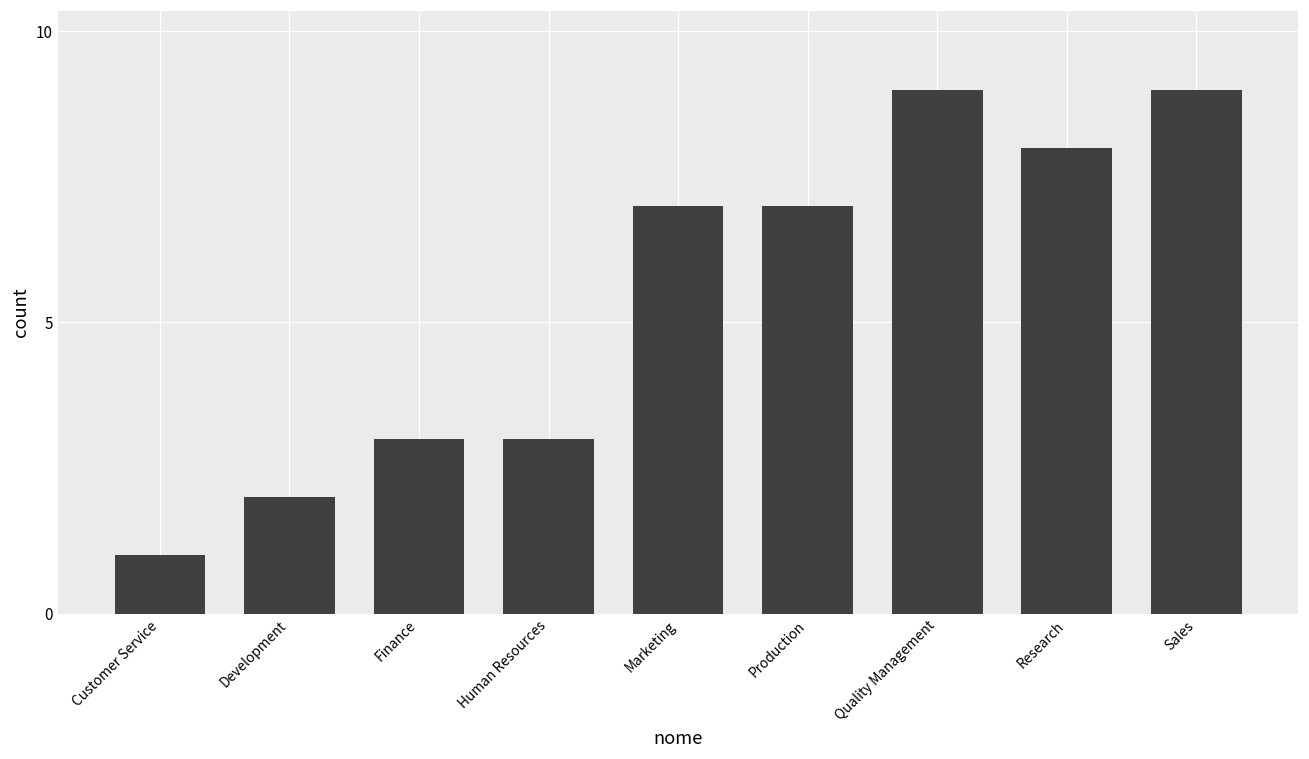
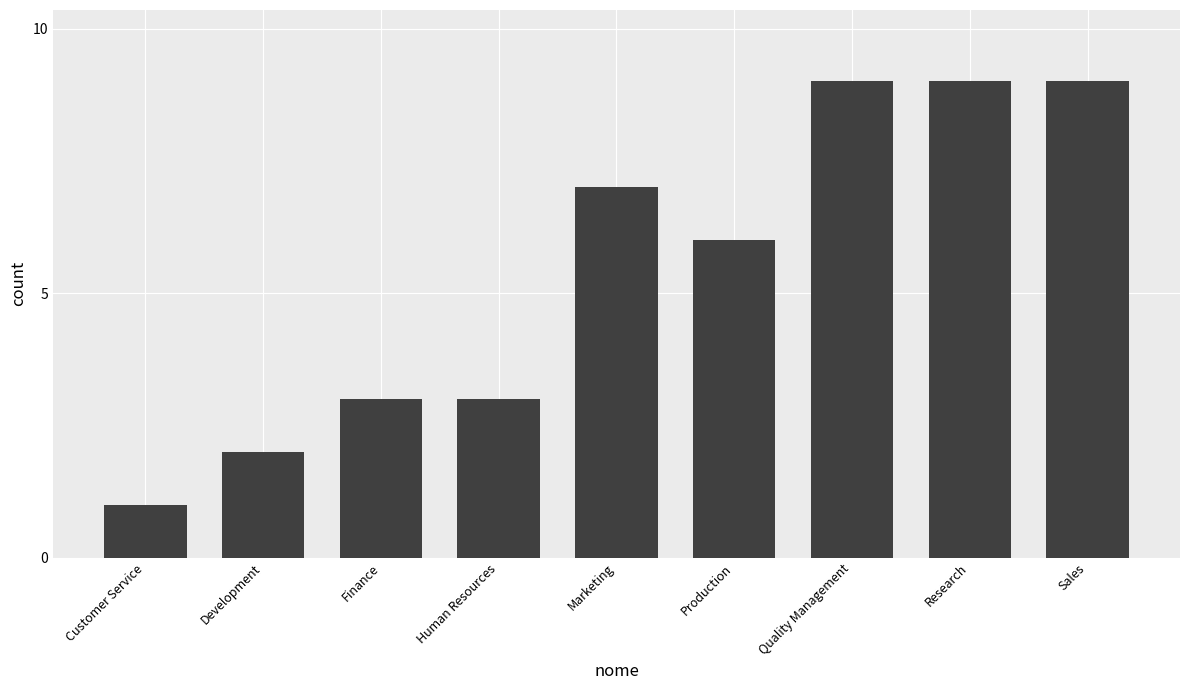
Production: 7 -> 6
Research: 8 -> 9
